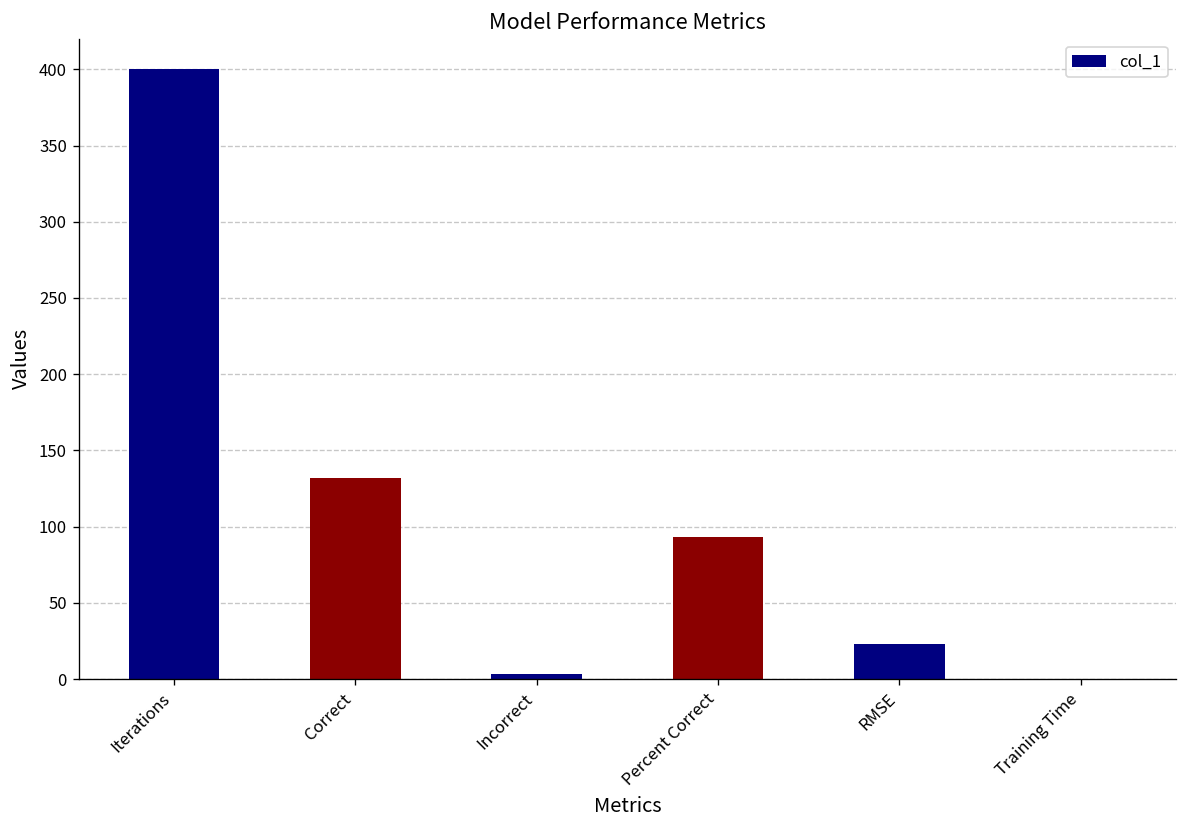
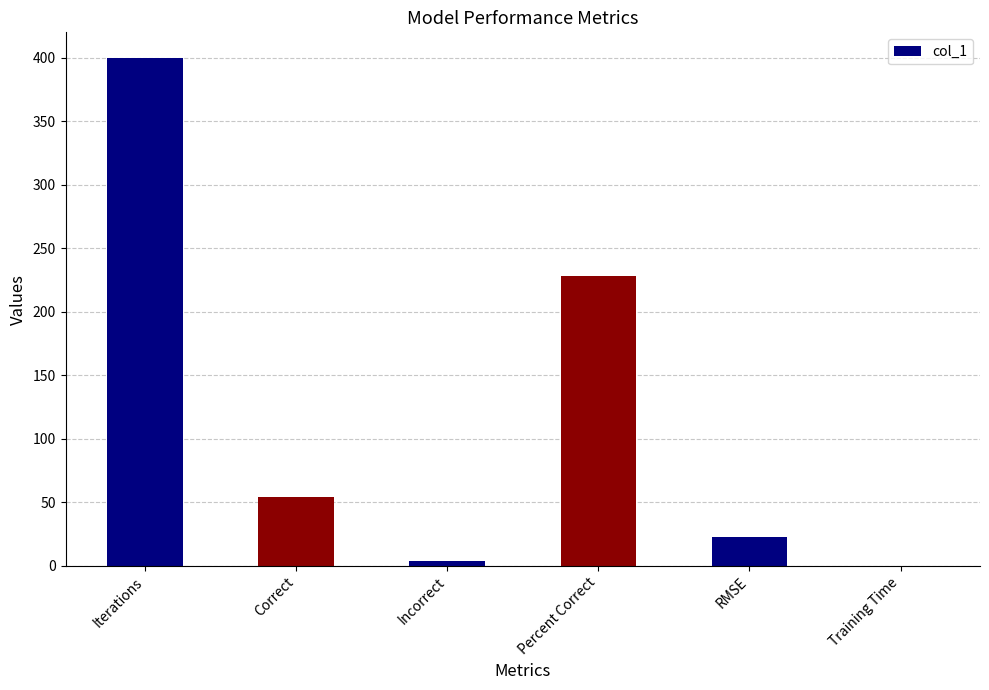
Correct: 132 -> 54
Percent Correct: 93 -> 228
